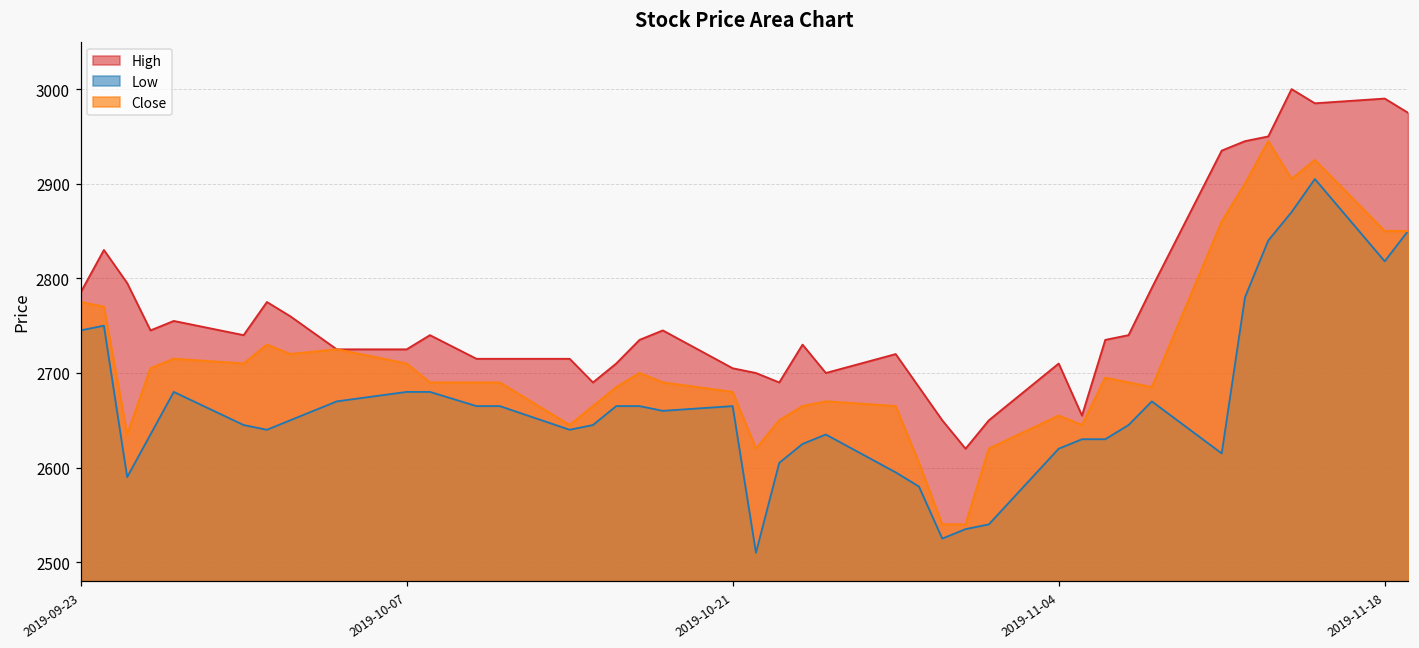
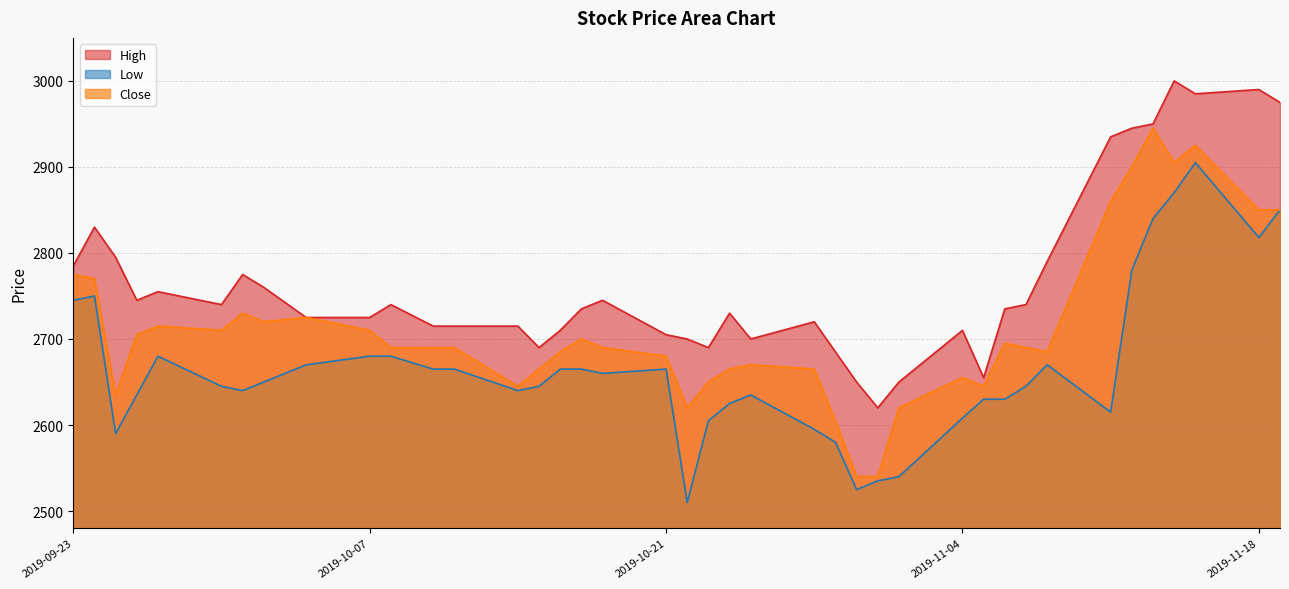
Low, 2019-11-04: 2620 -> 2610
